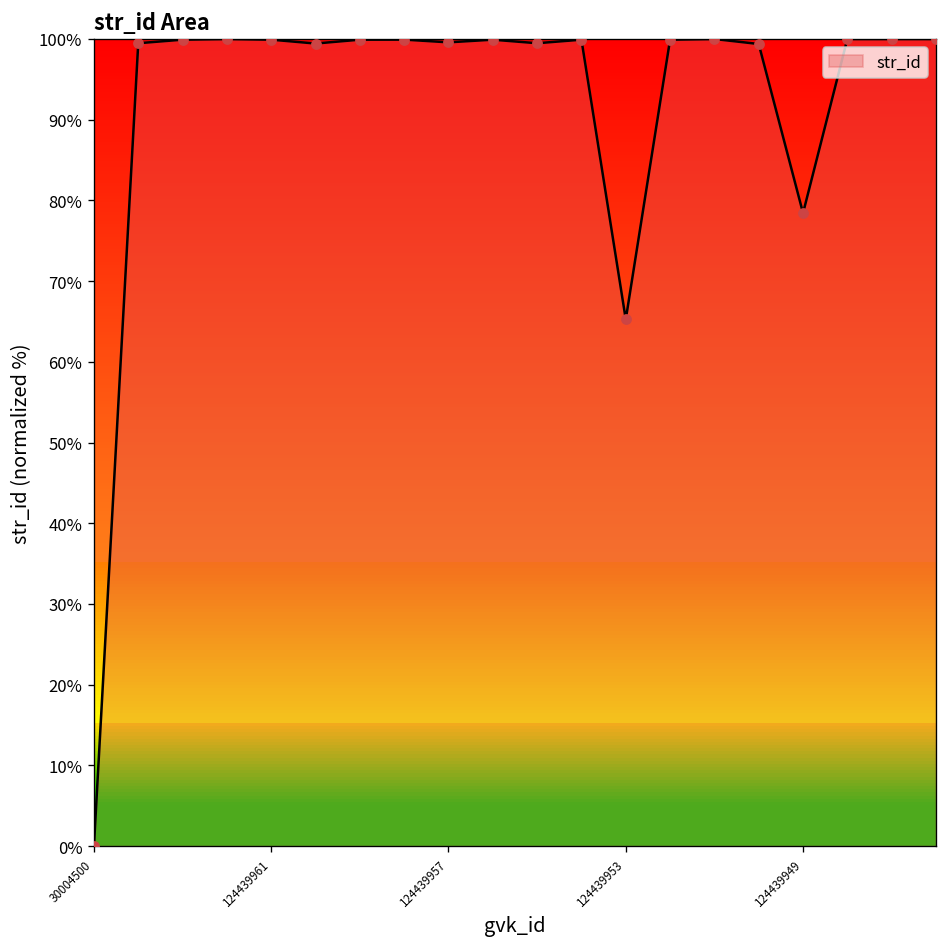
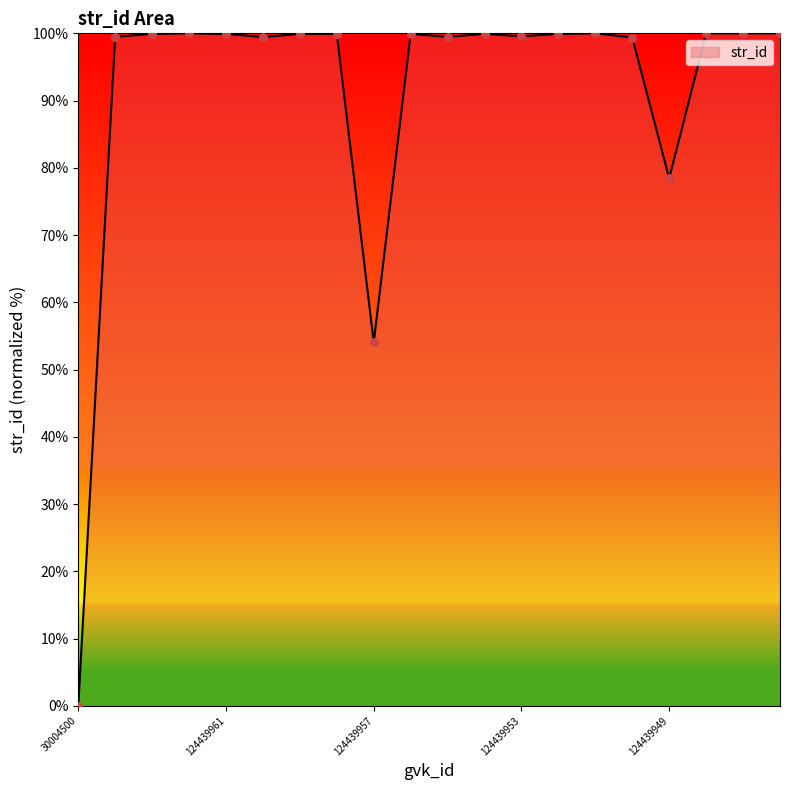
124439957: 100% -> 54%
124439953: 65% -> 100%
